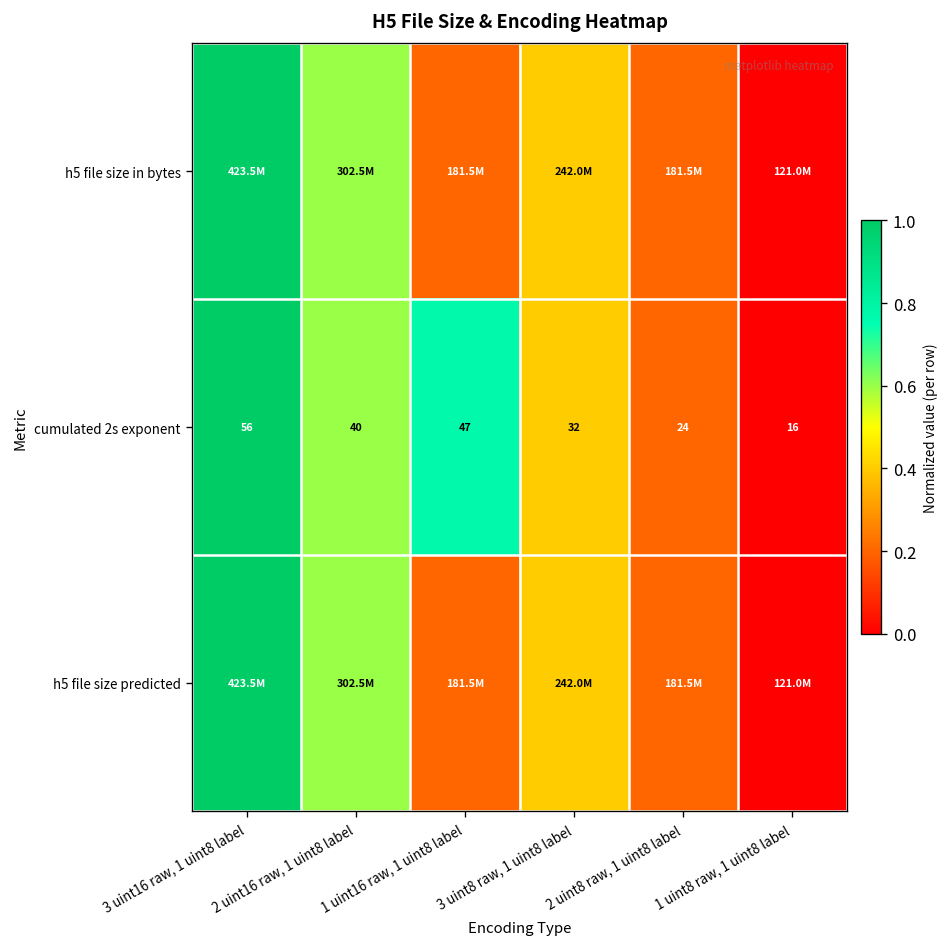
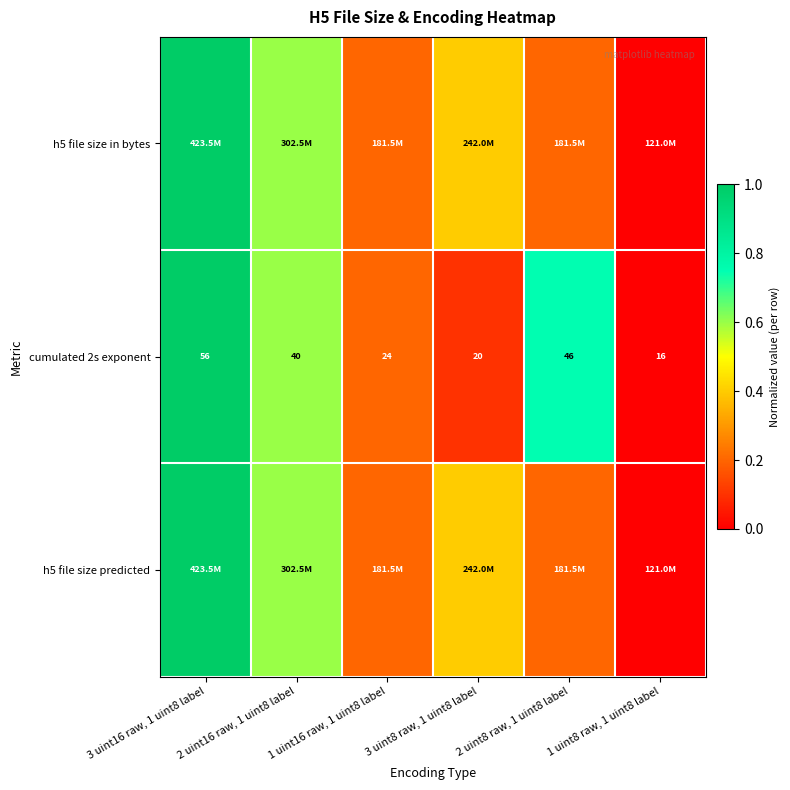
cumulated 2s exponent, 1 uint16 raw, 1 uint8 label: 47 -> 24
cumulated 2s exponent, 3 uint8 raw, 1 uint8 label: 32 -> 20
cumulated 2s exponent, 2 uint8 raw, 1 uint8 label: 24 -> 46
